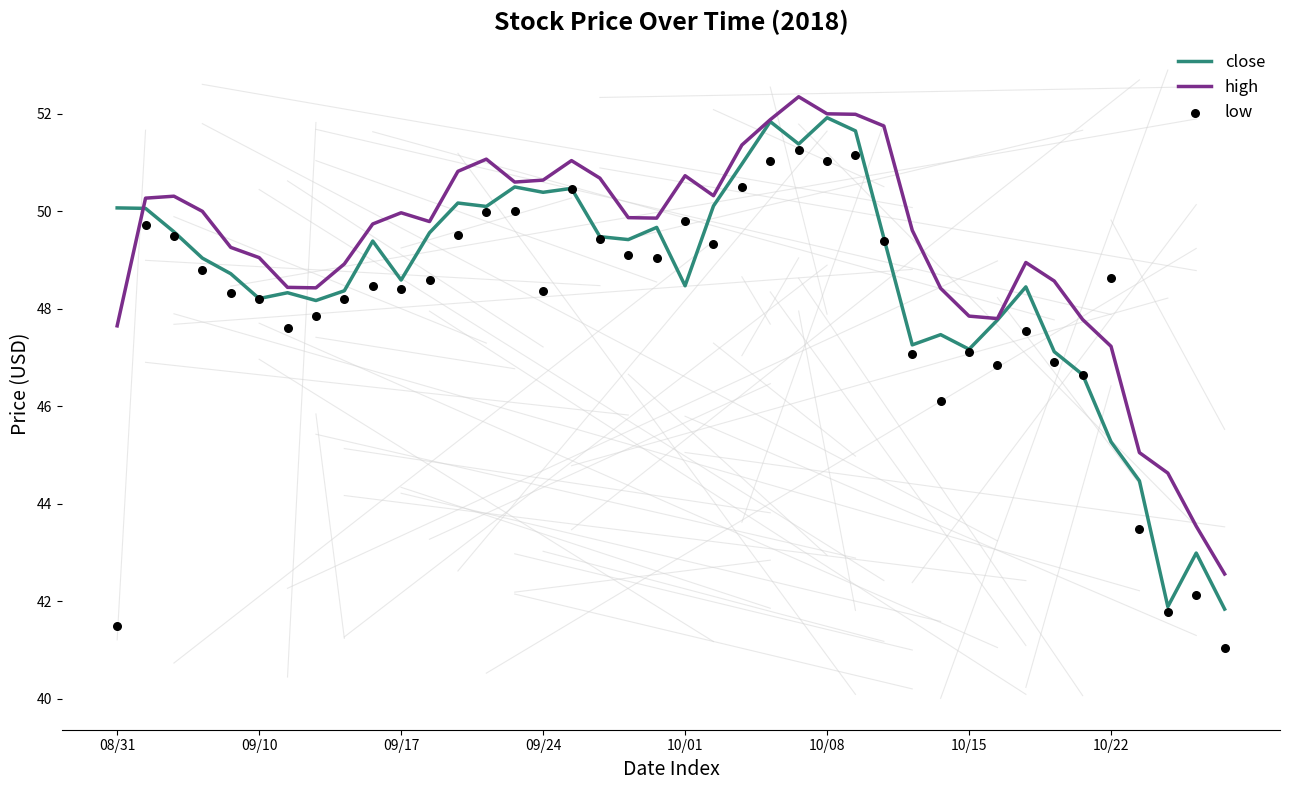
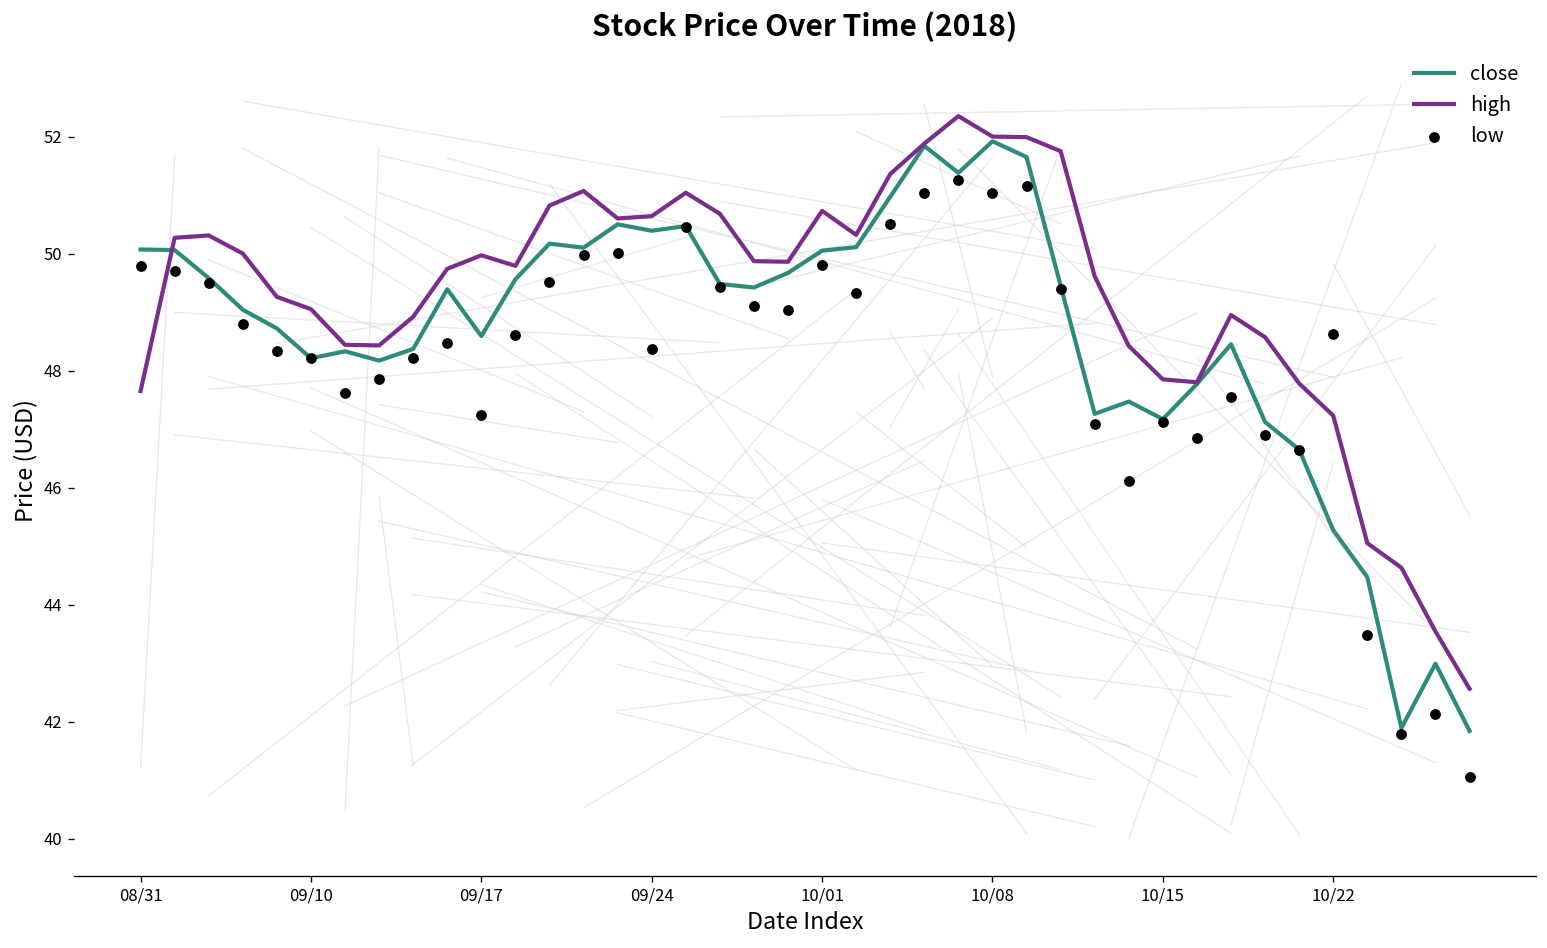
low, 08/31: 41.5 -> 49.8
low, 09/17: 48.4 -> 47.2
close, 10/01: 48.5 -> 50.0
